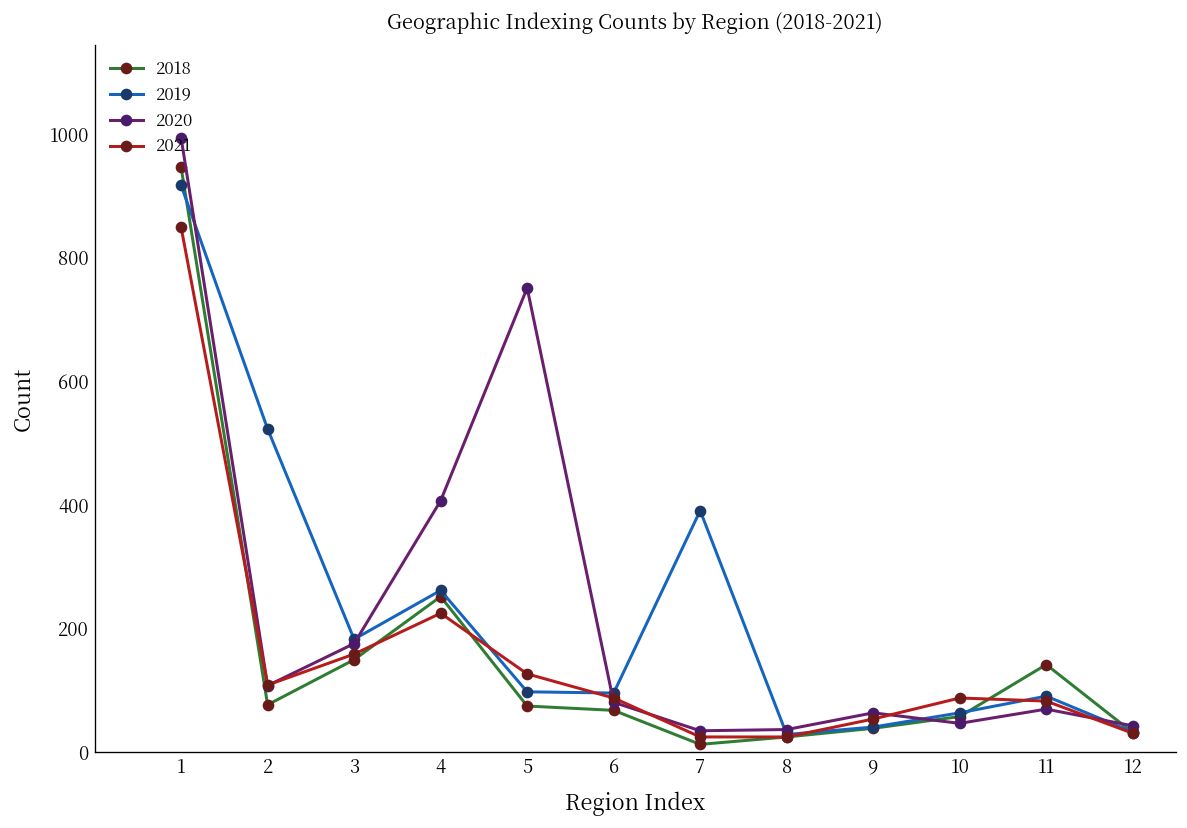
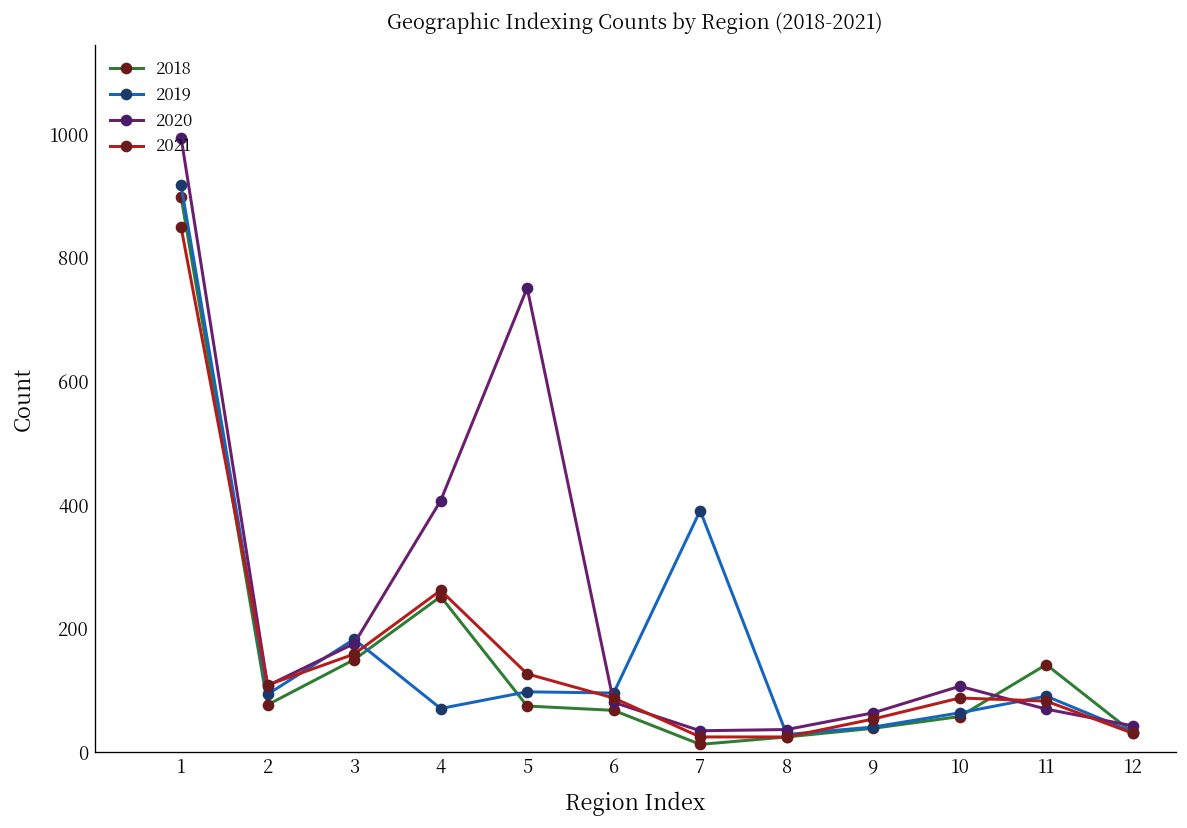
2018, 1: 950 -> 900
2019, 2: 520 -> 90
2019, 4: 260 -> 70
2021, 4: 230 -> 260
2020, 10: 50 -> 110
